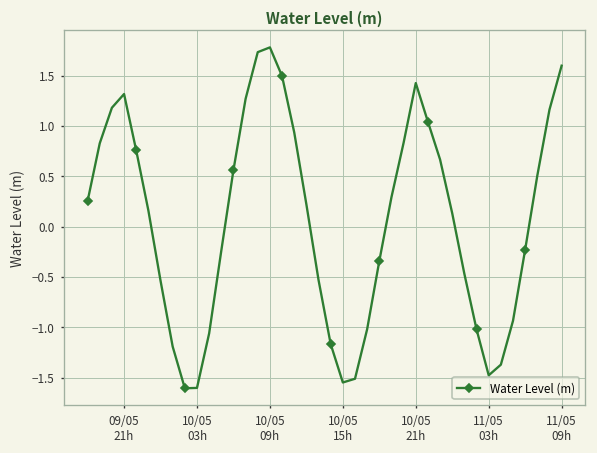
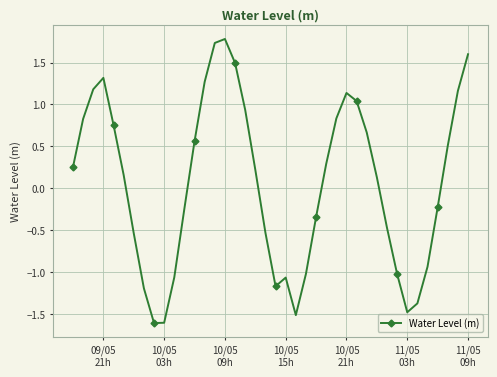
10/05 15h: -1.5 -> -1.1
10/05 21h: 1.4 -> 1.1
